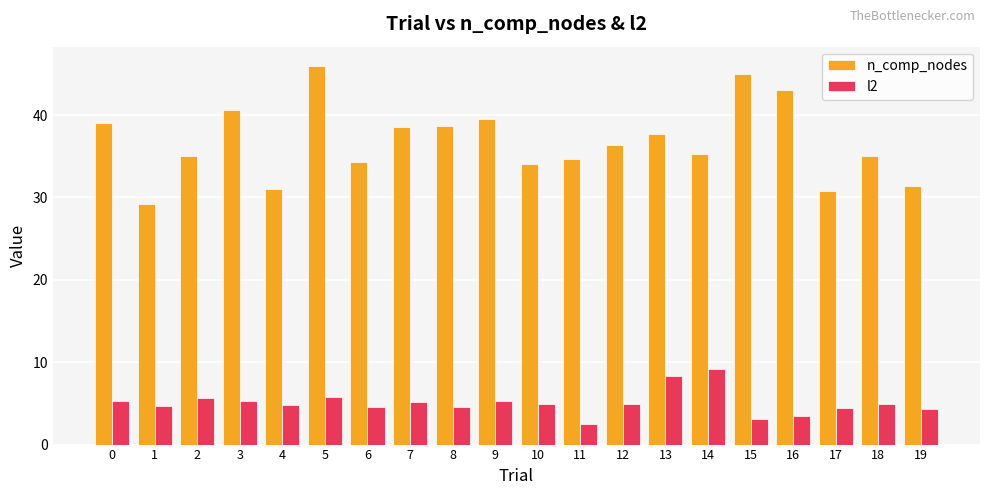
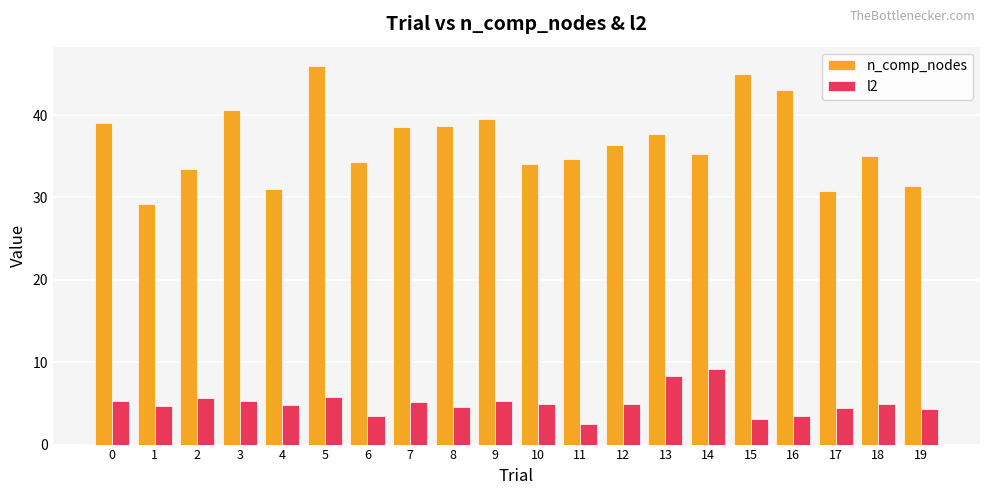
n_comp_nodes, 2: 35 -> 34
l2, 6: 5 -> 4
